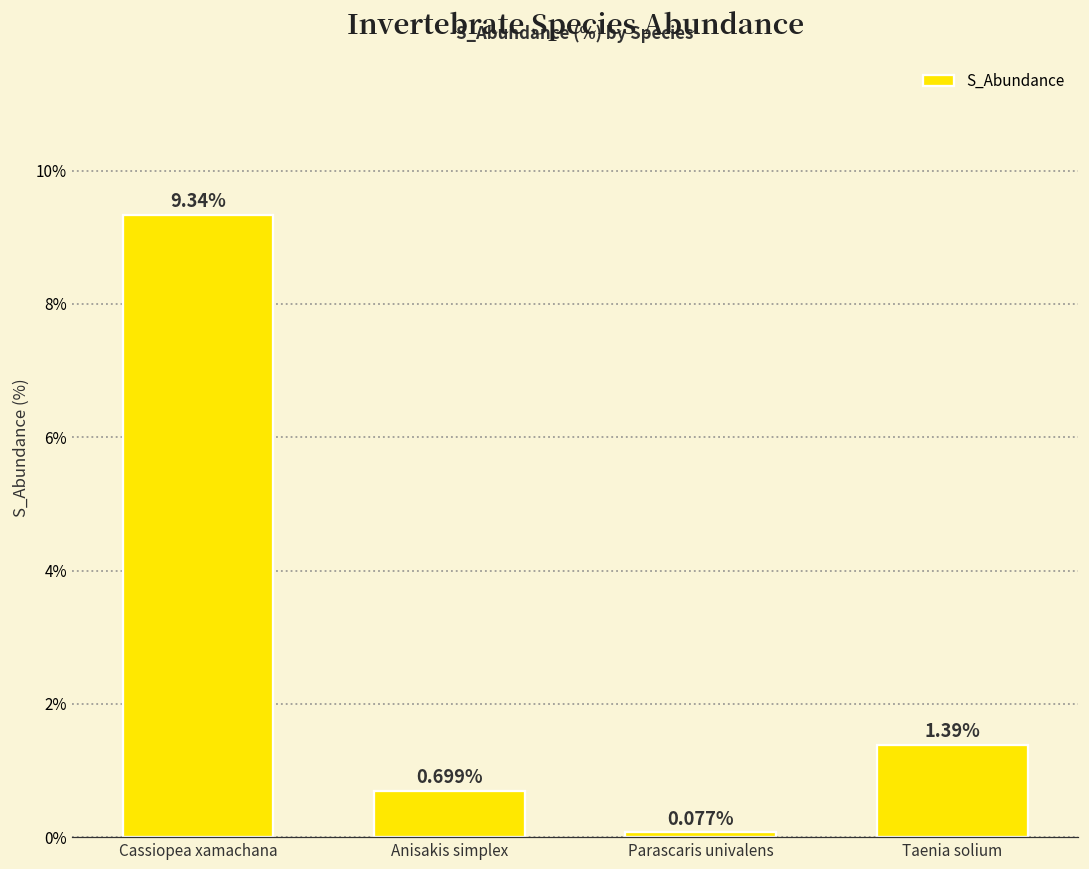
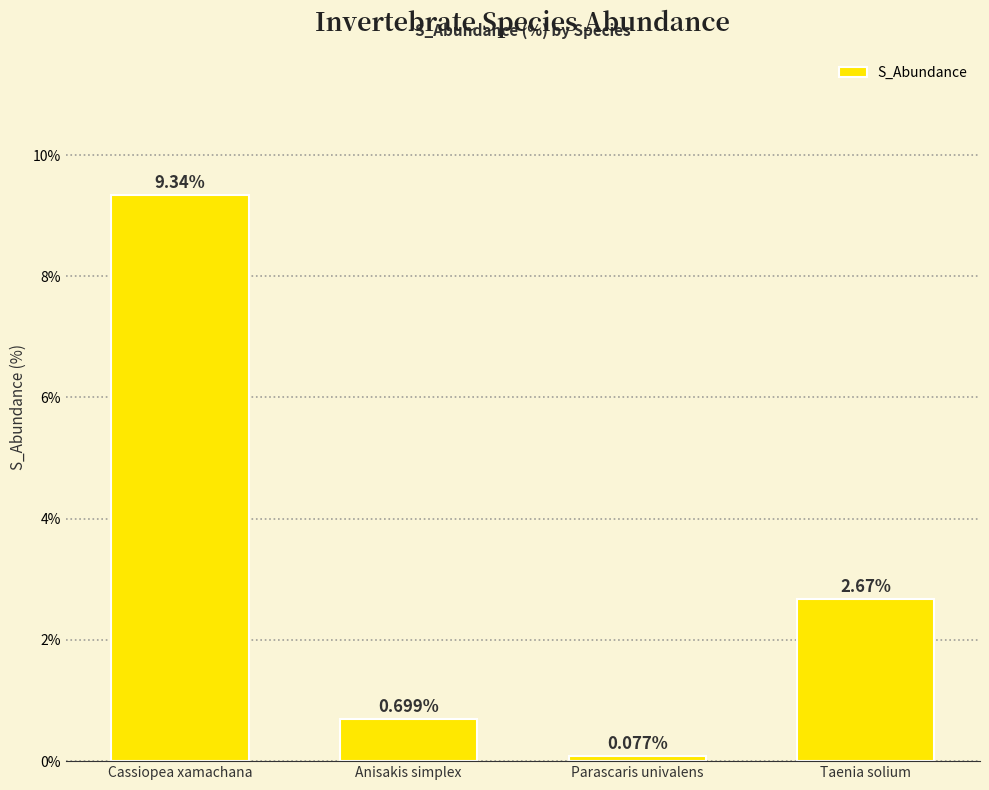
Taenia solium: 1.39% -> 2.67%
